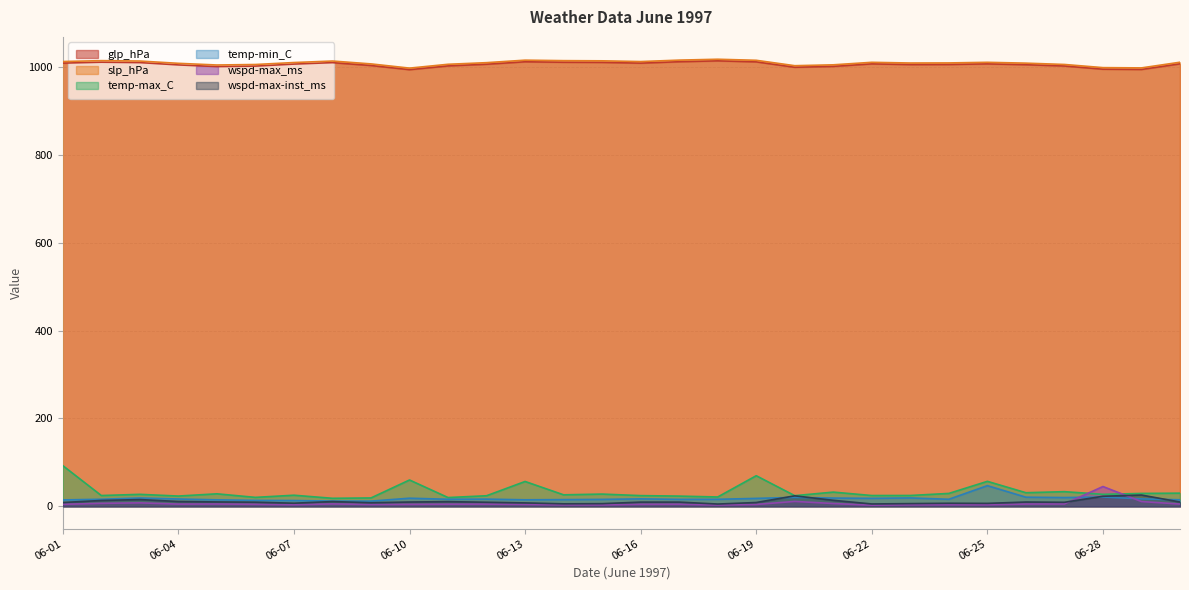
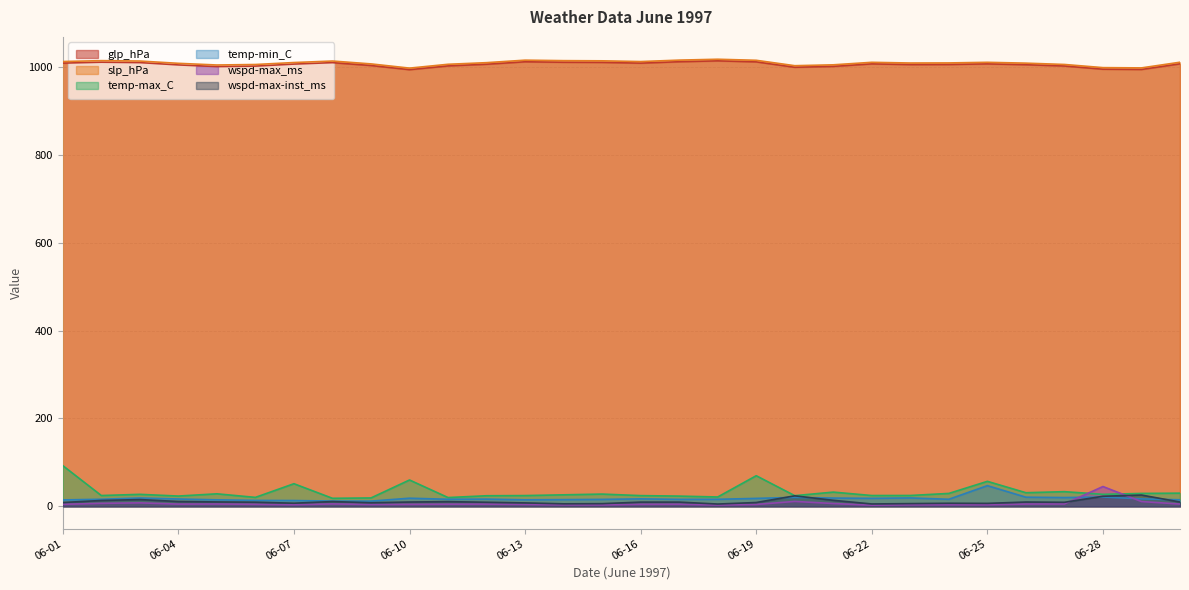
temp-max_C, 06-07: 30 -> 50
temp-max_C, 06-13: 60 -> 20
